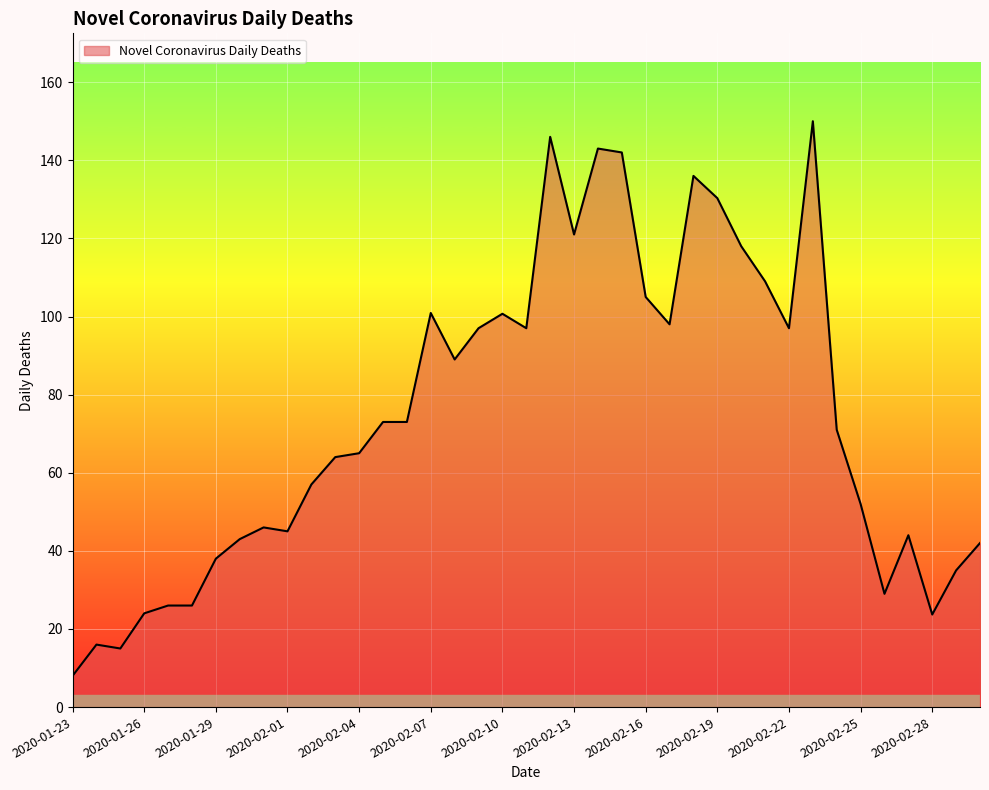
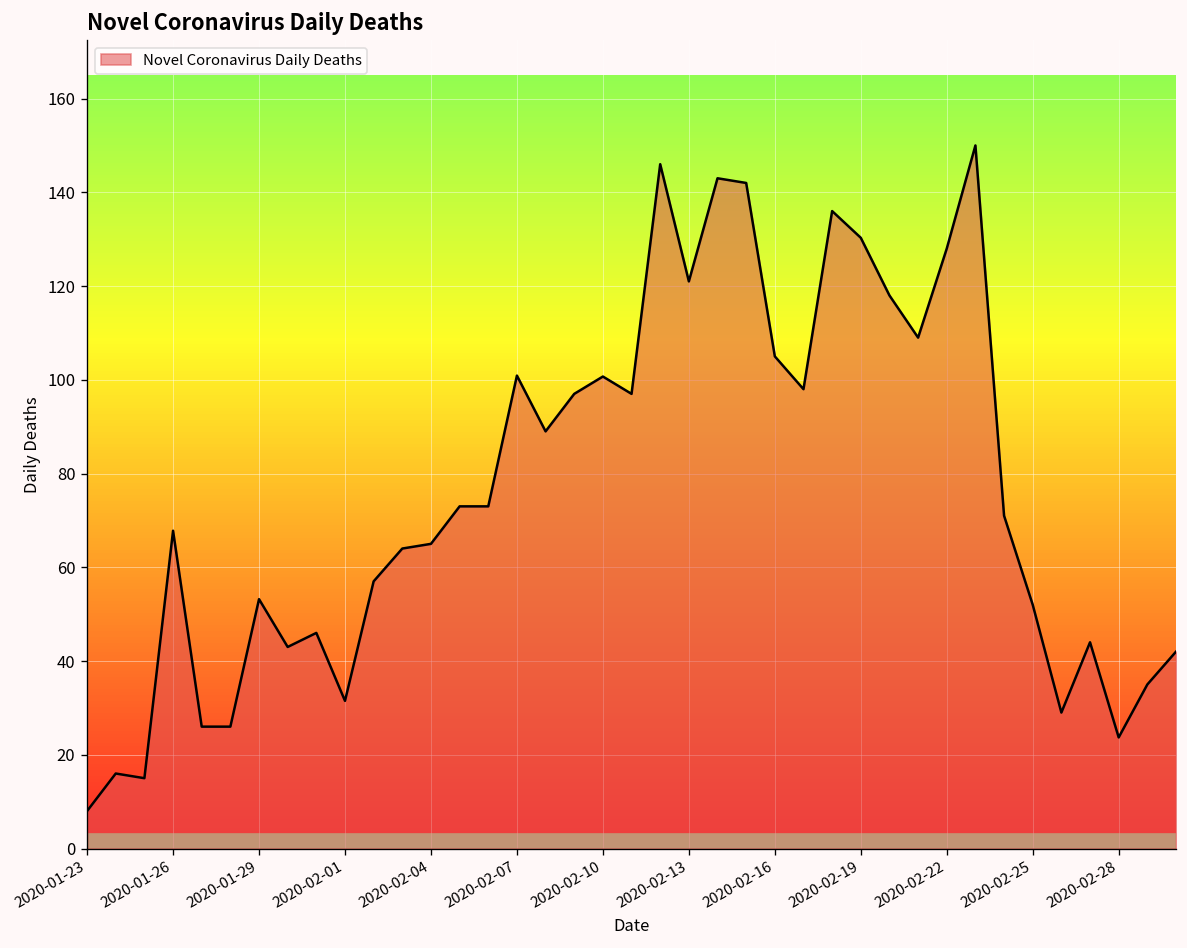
2020-01-26: 24 -> 68
2020-01-29: 38 -> 53
2020-02-01: 45 -> 32
2020-02-22: 97 -> 128
